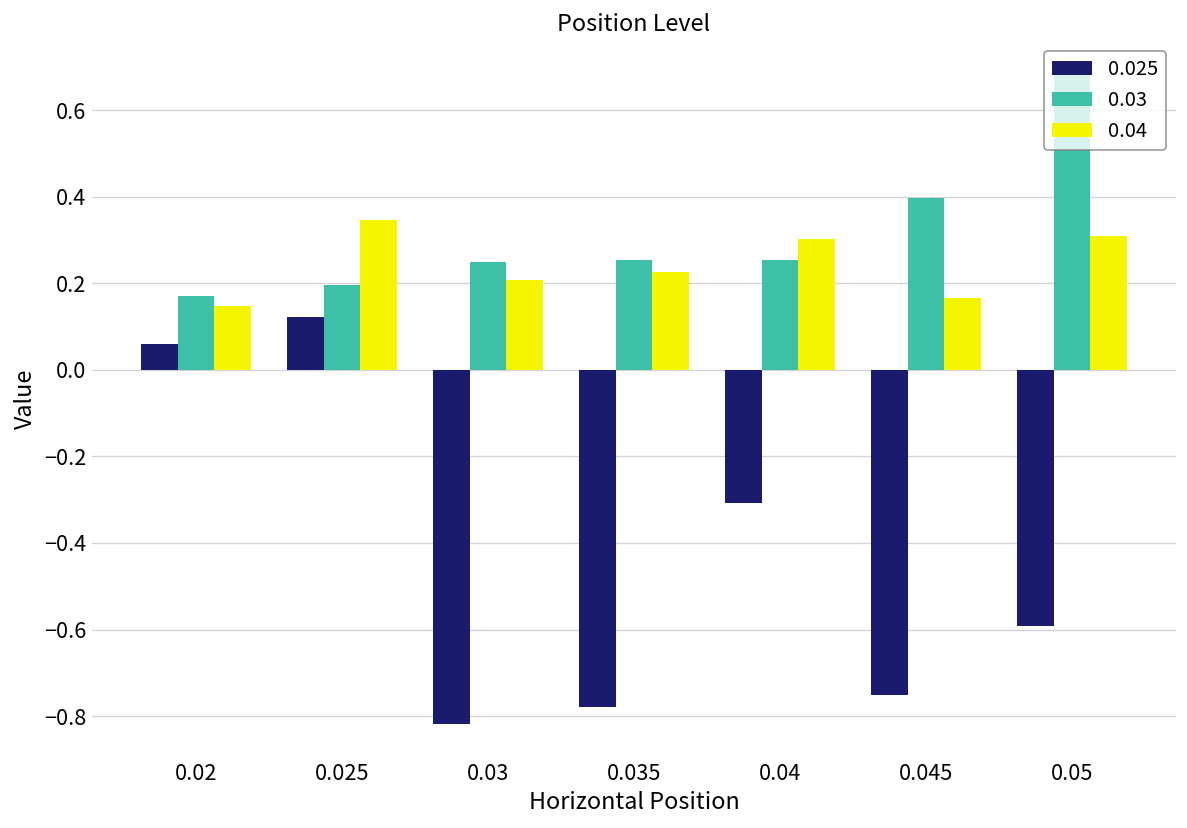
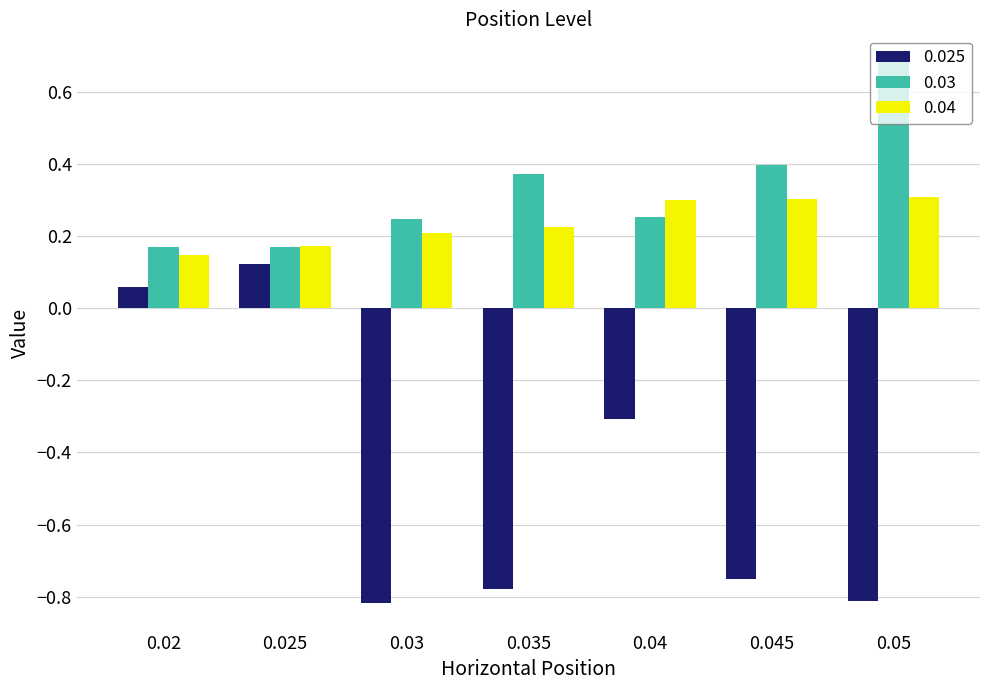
0.03, 0.025: 0.20 -> 0.17
0.04, 0.025: 0.35 -> 0.17
0.03, 0.035: 0.25 -> 0.37
0.04, 0.045: 0.17 -> 0.30
0.025, 0.05: -0.59 -> -0.81
